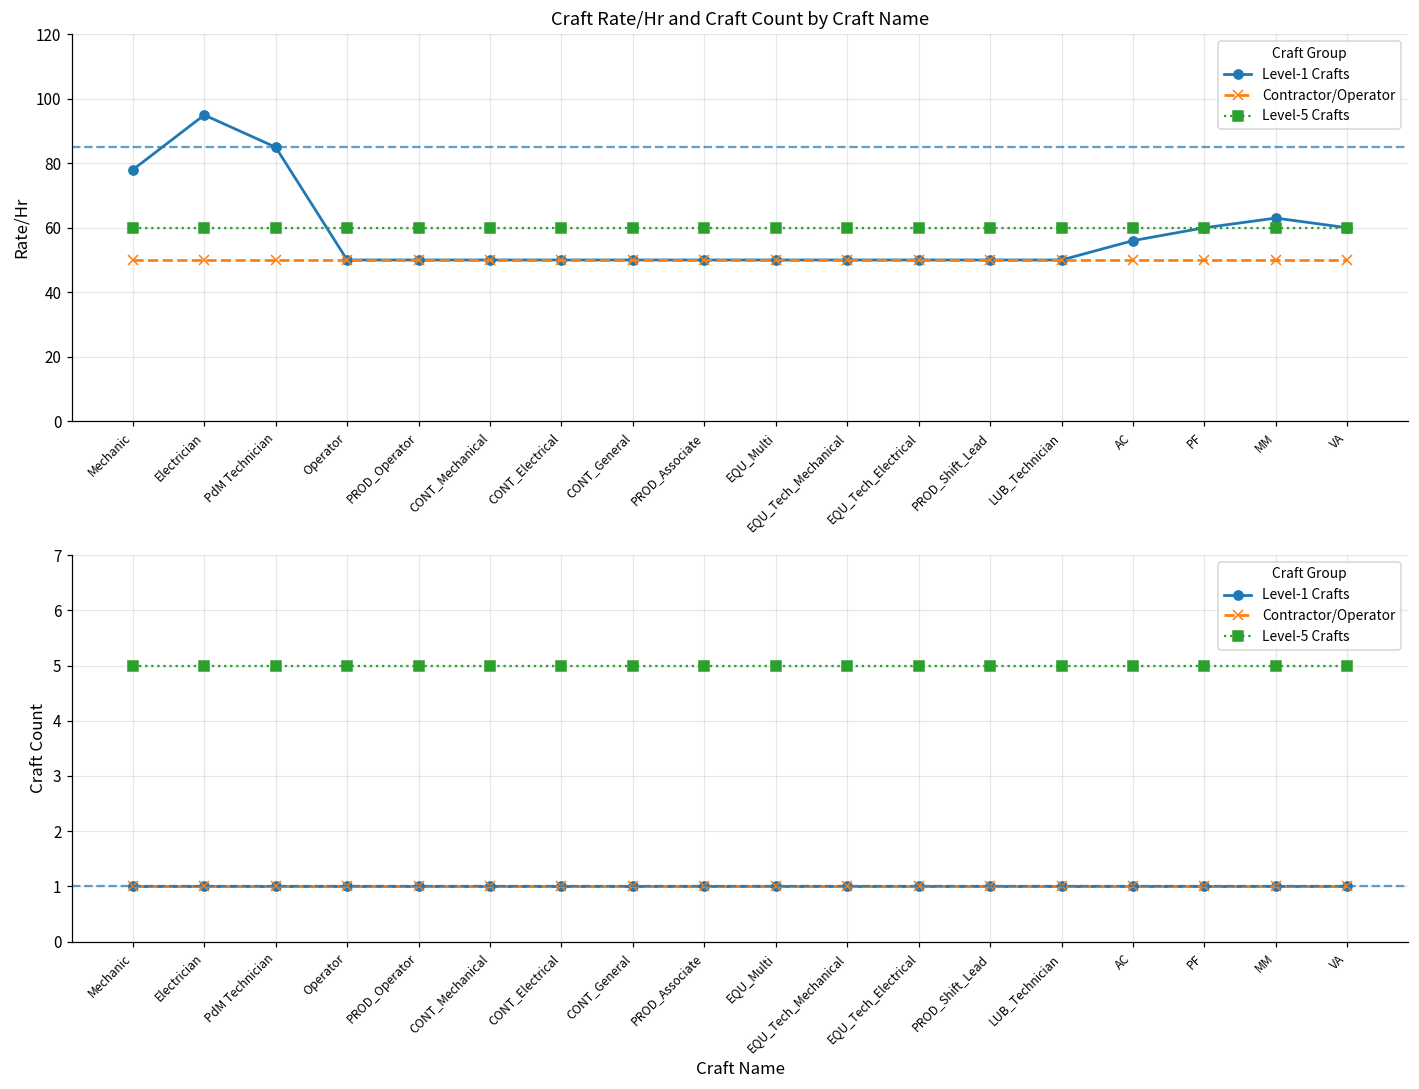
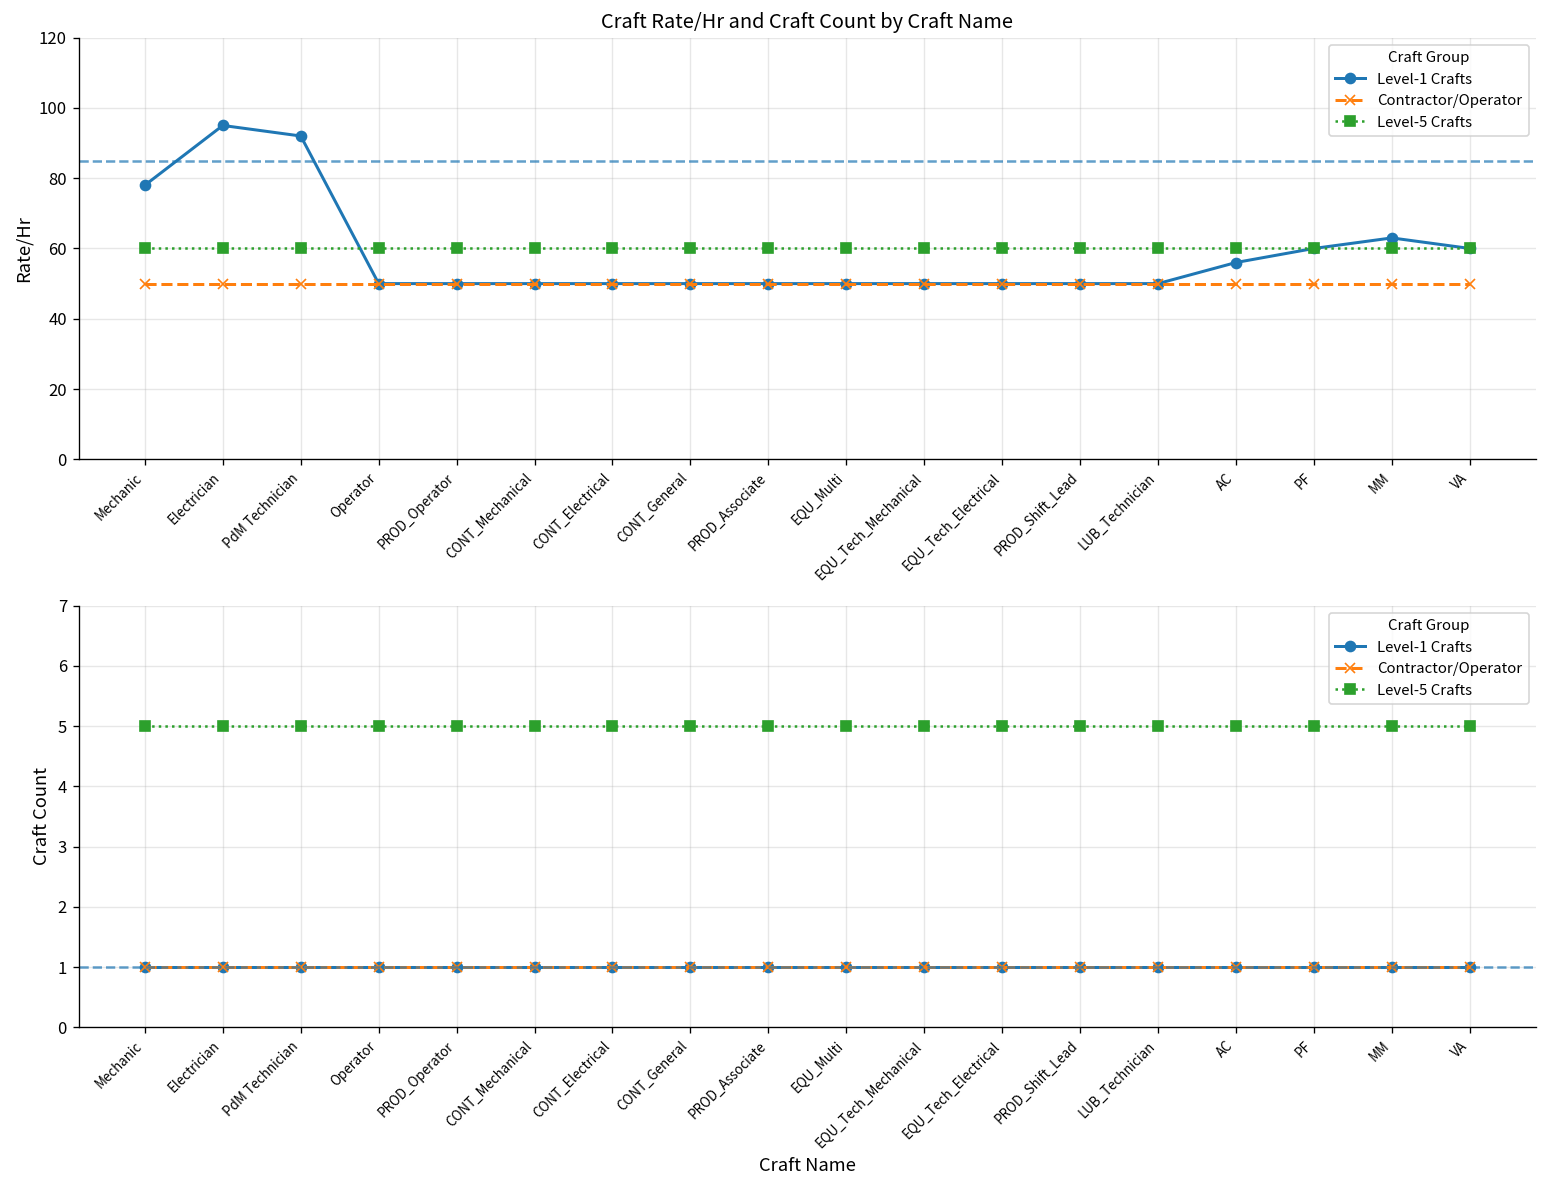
Craft Rate/Hr and Craft Count by Craft Name, Level-1 Crafts, PdM Technician: 85 -> 92
